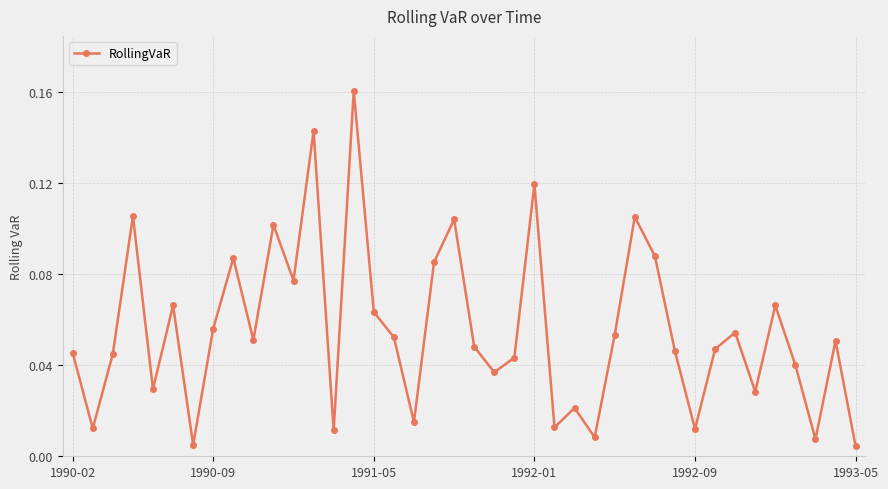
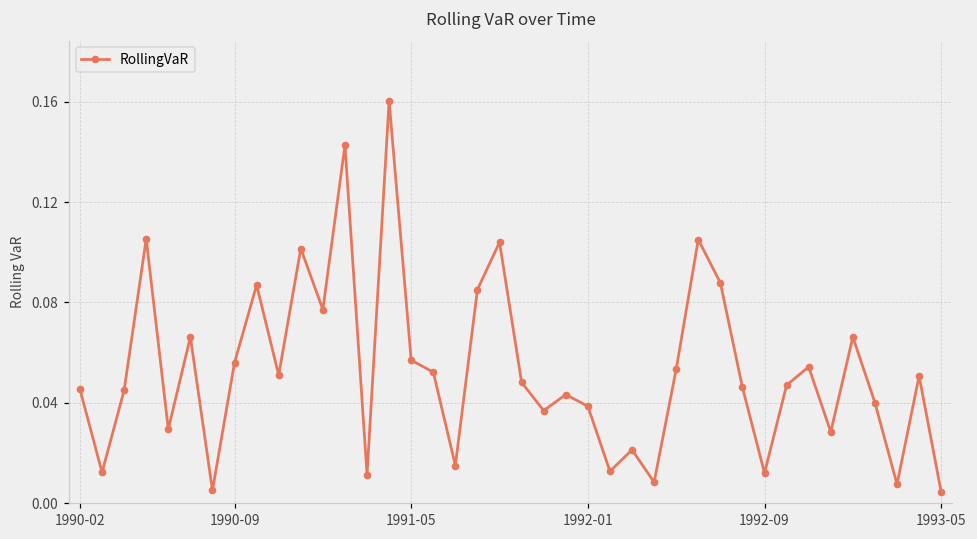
1991-05: 0.063 -> 0.057
1992-01: 0.119 -> 0.039
